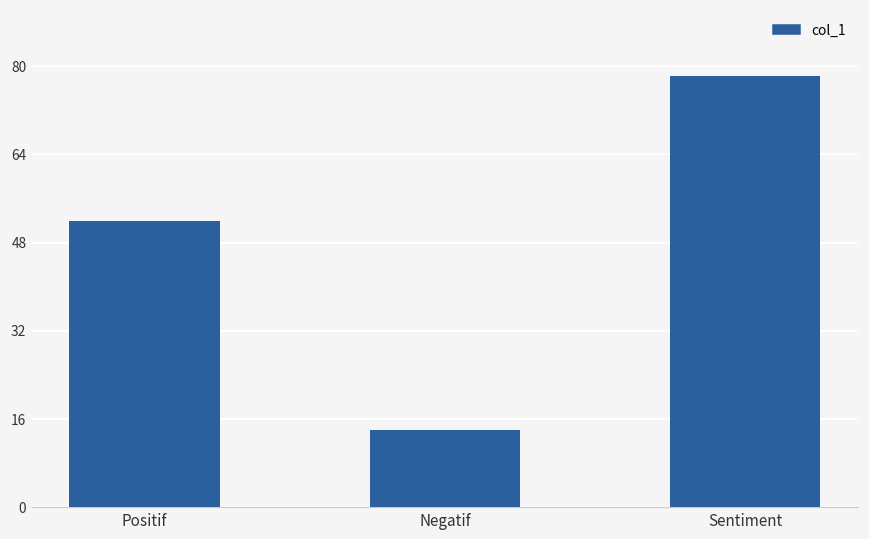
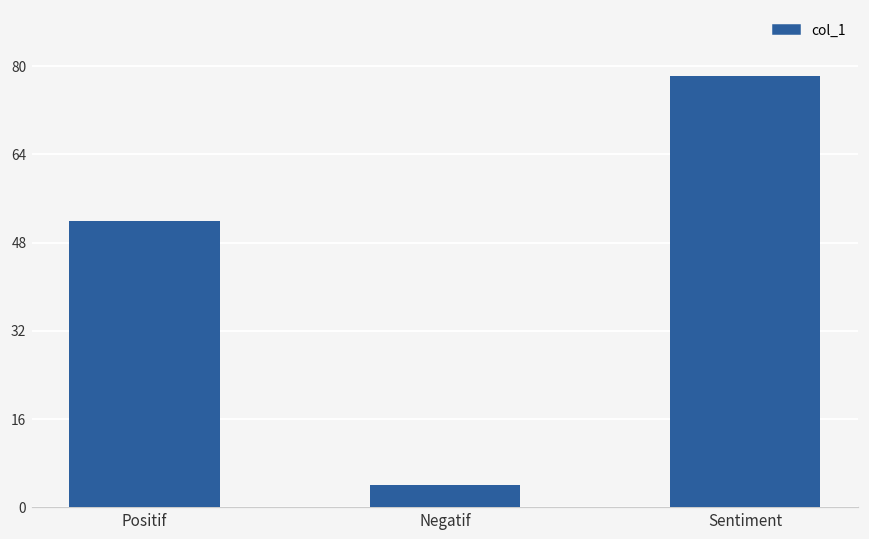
Negatif: 14 -> 4
